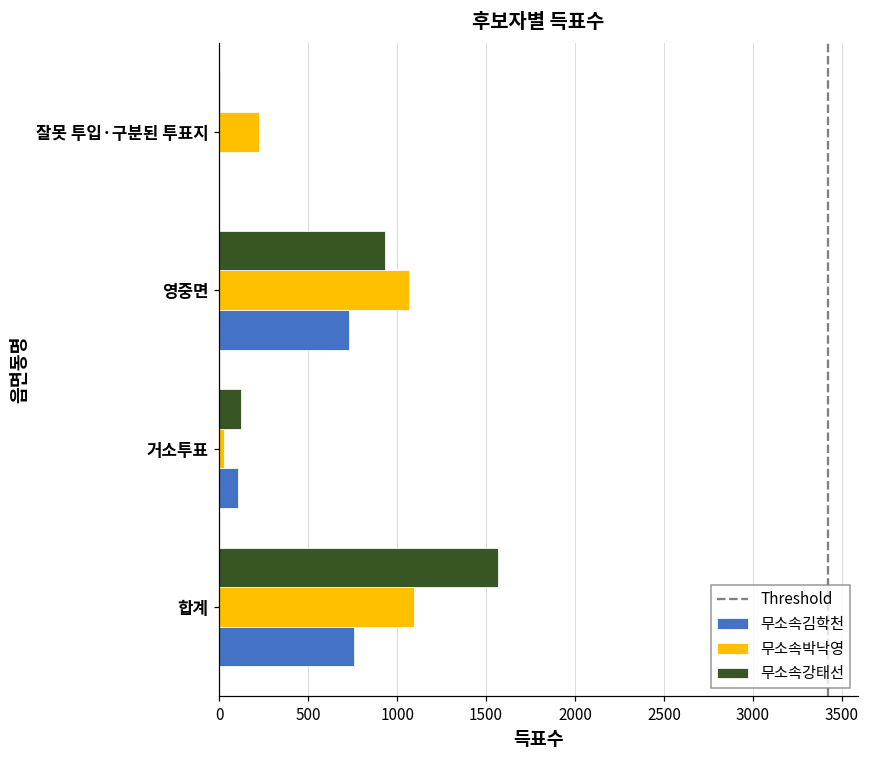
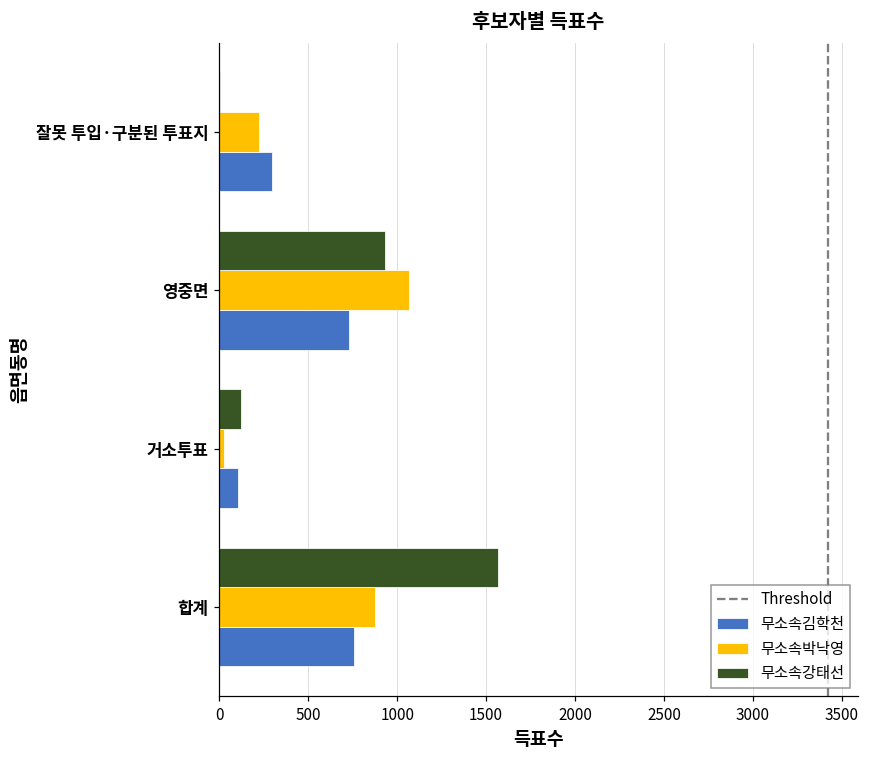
무소속김학천, 잘못 투입·구분된 투표지: 0 -> 290
무소속박낙영, 합계: 1090 -> 870
